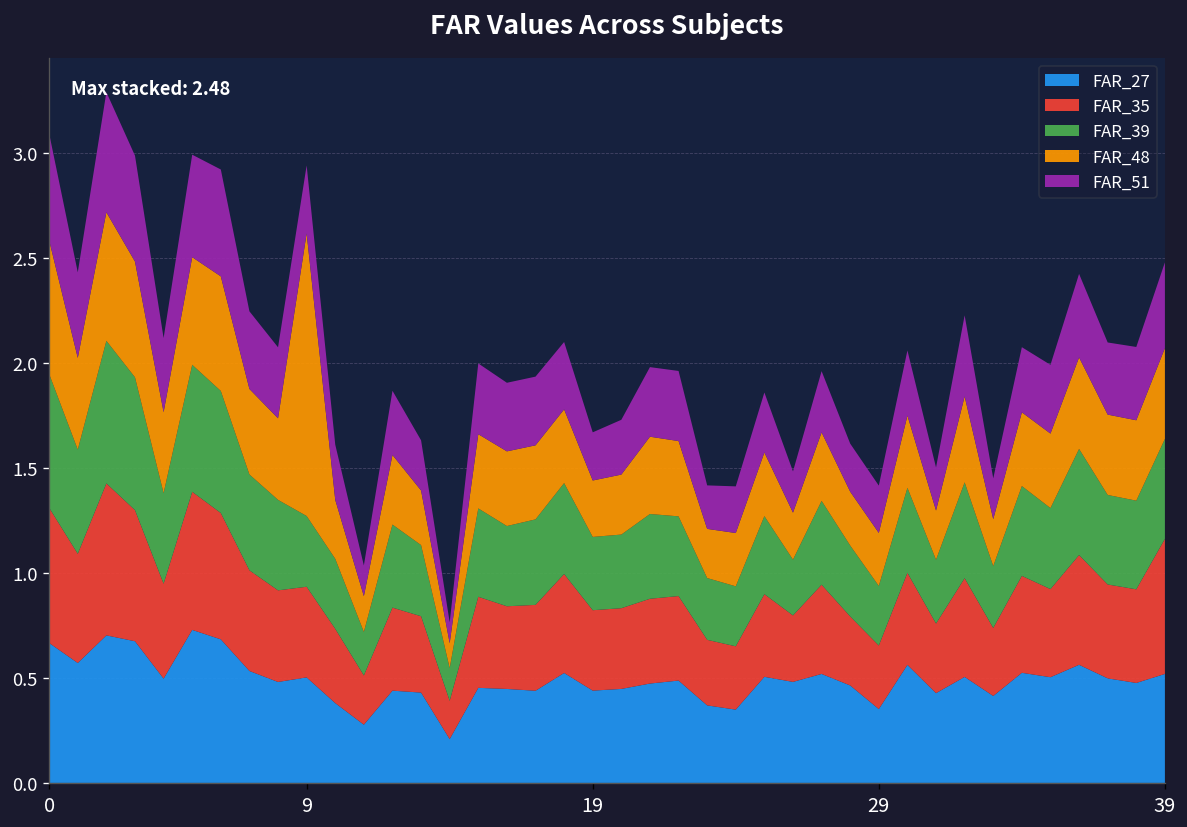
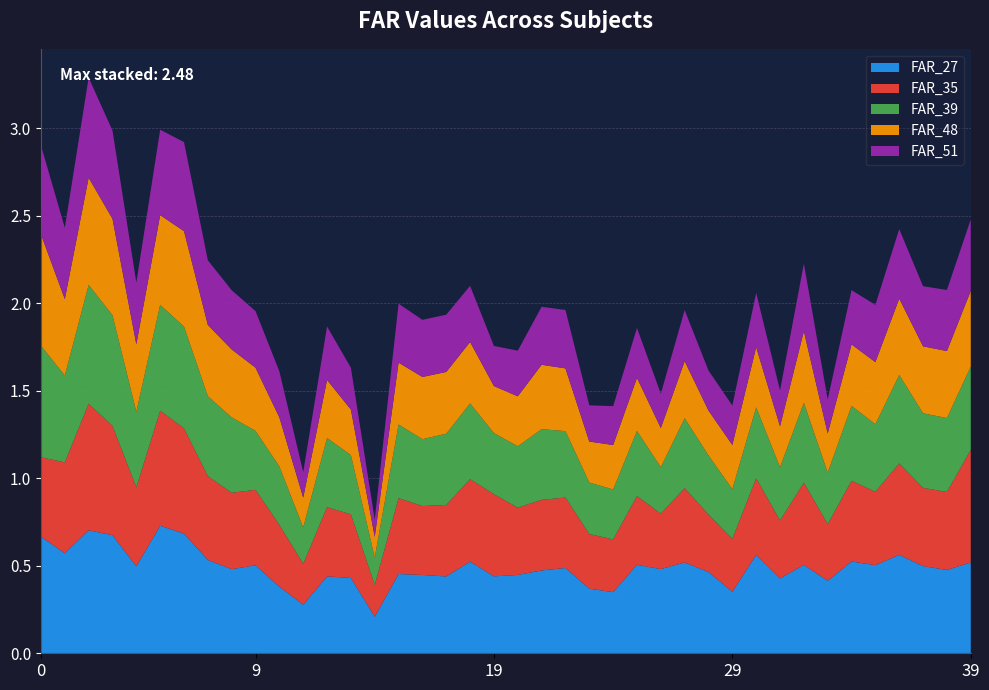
FAR_35, 0: 0.64 -> 0.45
FAR_48, 9: 1.35 -> 0.36
FAR_35, 19: 0.38 -> 0.47
